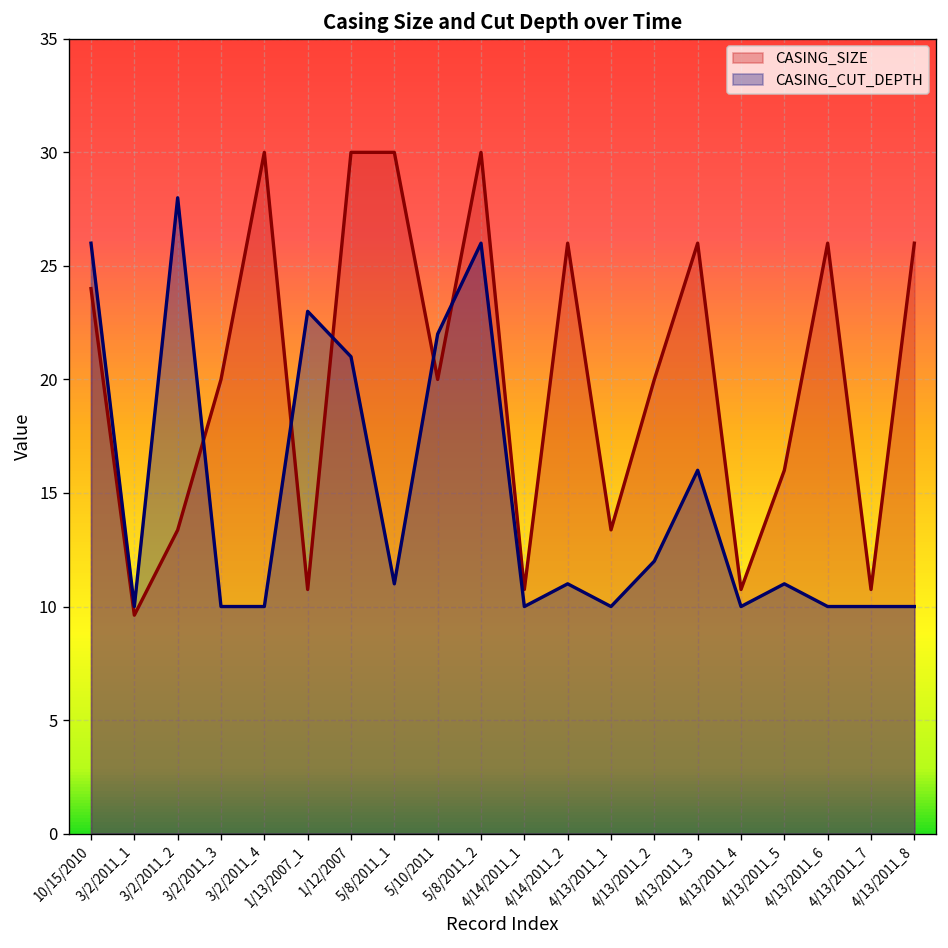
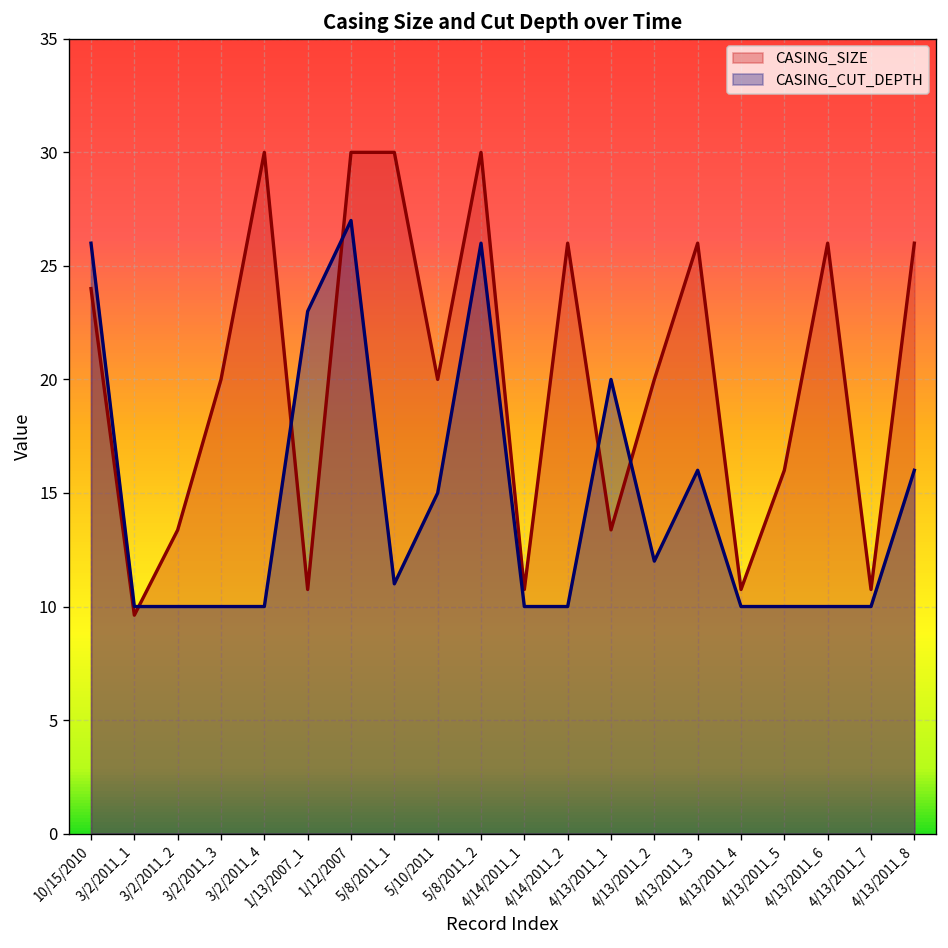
CASING_CUT_DEPTH, 3/2/2011_2: 28 -> 10
CASING_CUT_DEPTH, 1/12/2007: 21 -> 27
CASING_CUT_DEPTH, 5/10/2011: 22 -> 15
CASING_CUT_DEPTH, 4/14/2011_2: 11 -> 10
CASING_CUT_DEPTH, 4/13/2011_1: 10 -> 20
CASING_CUT_DEPTH, 4/13/2011_5: 11 -> 10
CASING_CUT_DEPTH, 4/13/2011_8: 10 -> 16
